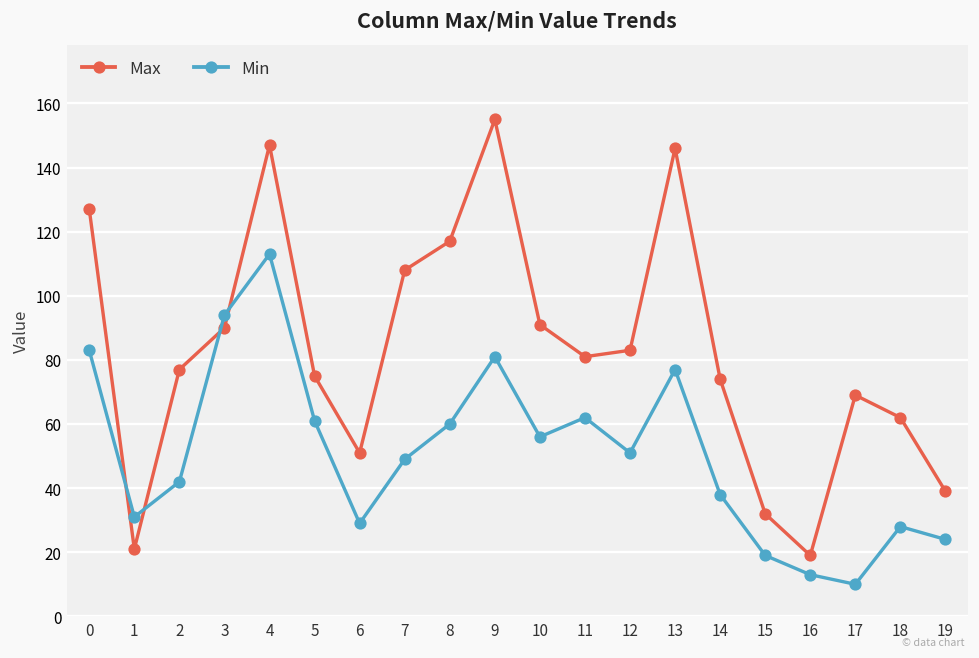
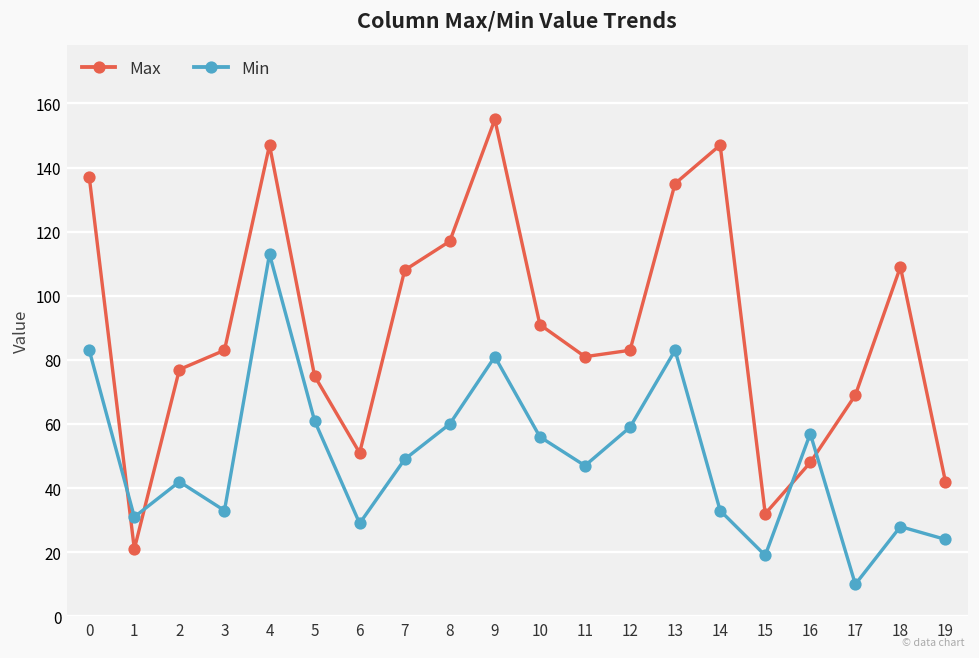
Max, 0: 127 -> 137
Max, 3: 90 -> 83
Min, 3: 94 -> 33
Min, 11: 62 -> 47
Min, 12: 51 -> 59
Max, 13: 146 -> 135
Min, 13: 77 -> 83
Max, 14: 74 -> 147
Min, 14: 38 -> 33
Max, 16: 19 -> 48
Min, 16: 13 -> 57
Max, 18: 62 -> 109
Max, 19: 39 -> 42
